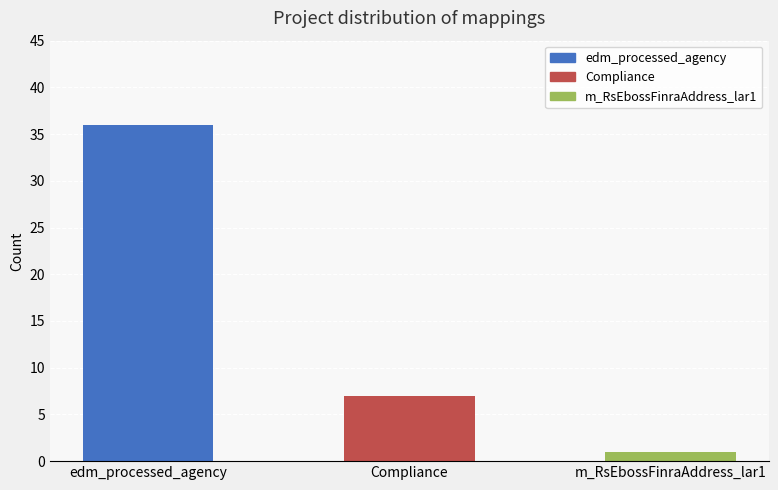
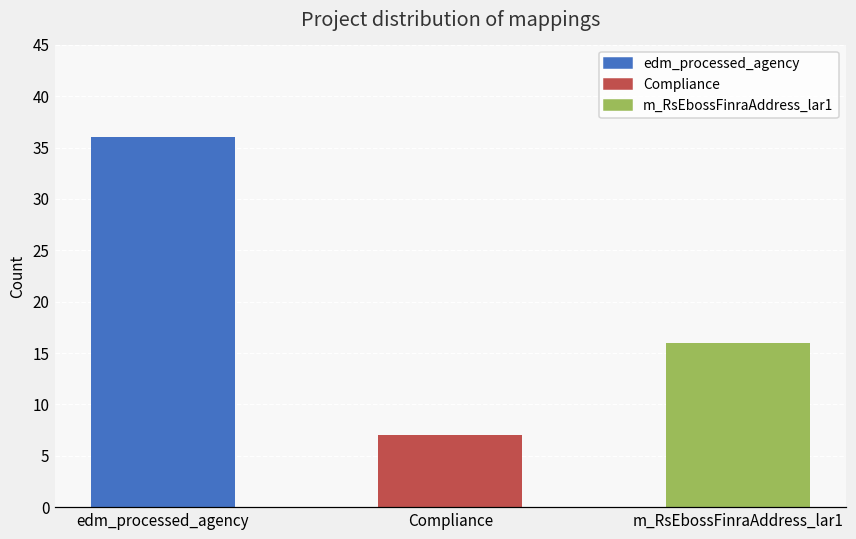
m_RsEbossFinraAddress_lar1: 1 -> 16
